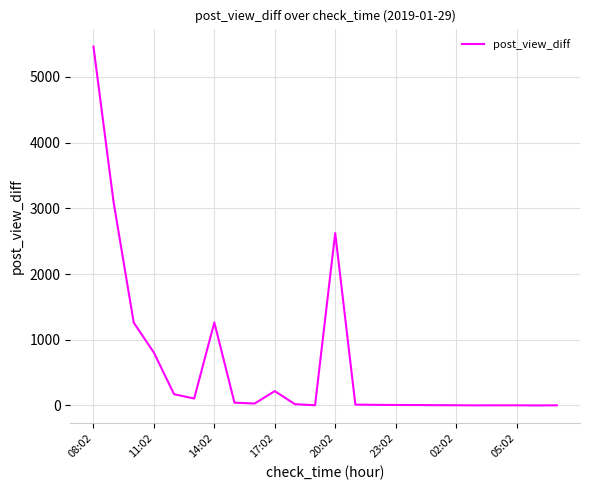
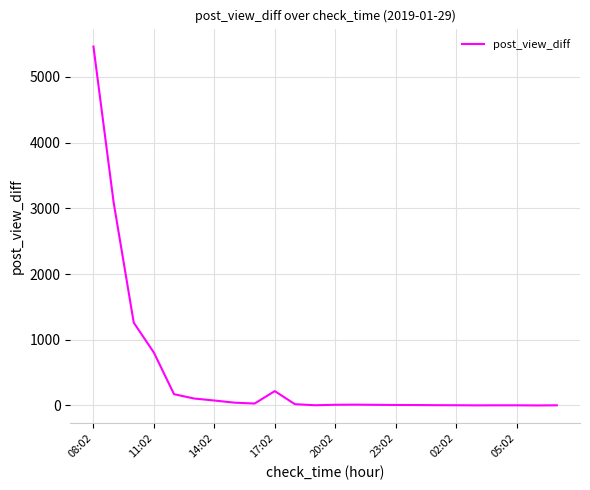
14:02: 1300 -> 100
20:02: 2600 -> 0
